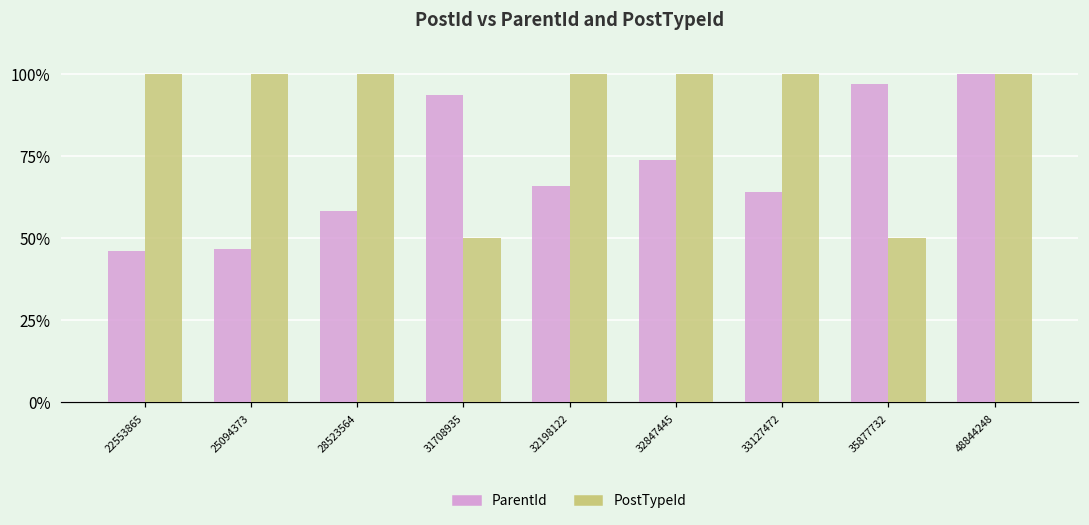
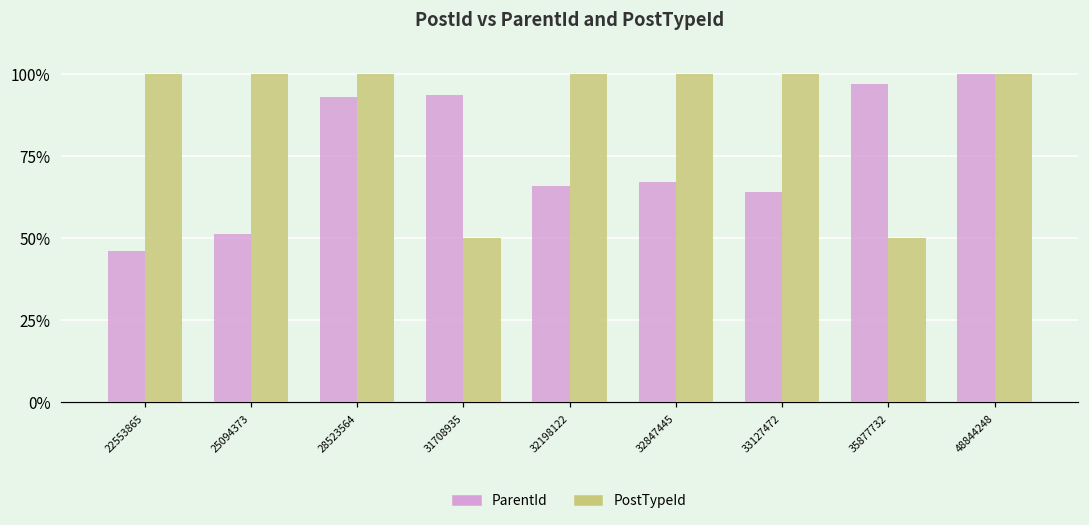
ParentId, 25094373: 47% -> 51%
ParentId, 28523564: 58% -> 93%
ParentId, 32847445: 74% -> 67%
